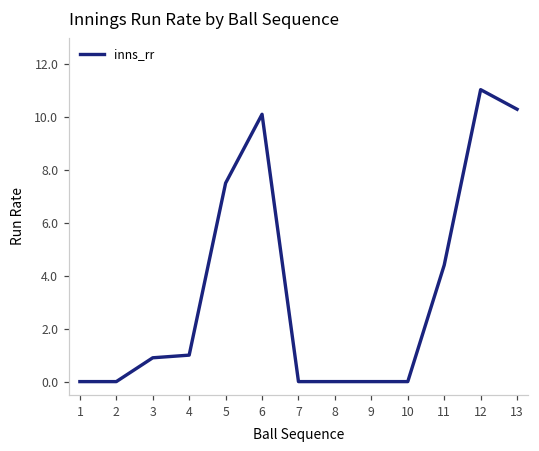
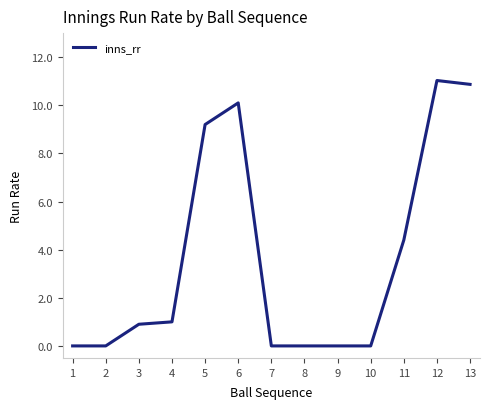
5: 7.5 -> 9.2
13: 10.3 -> 10.9
